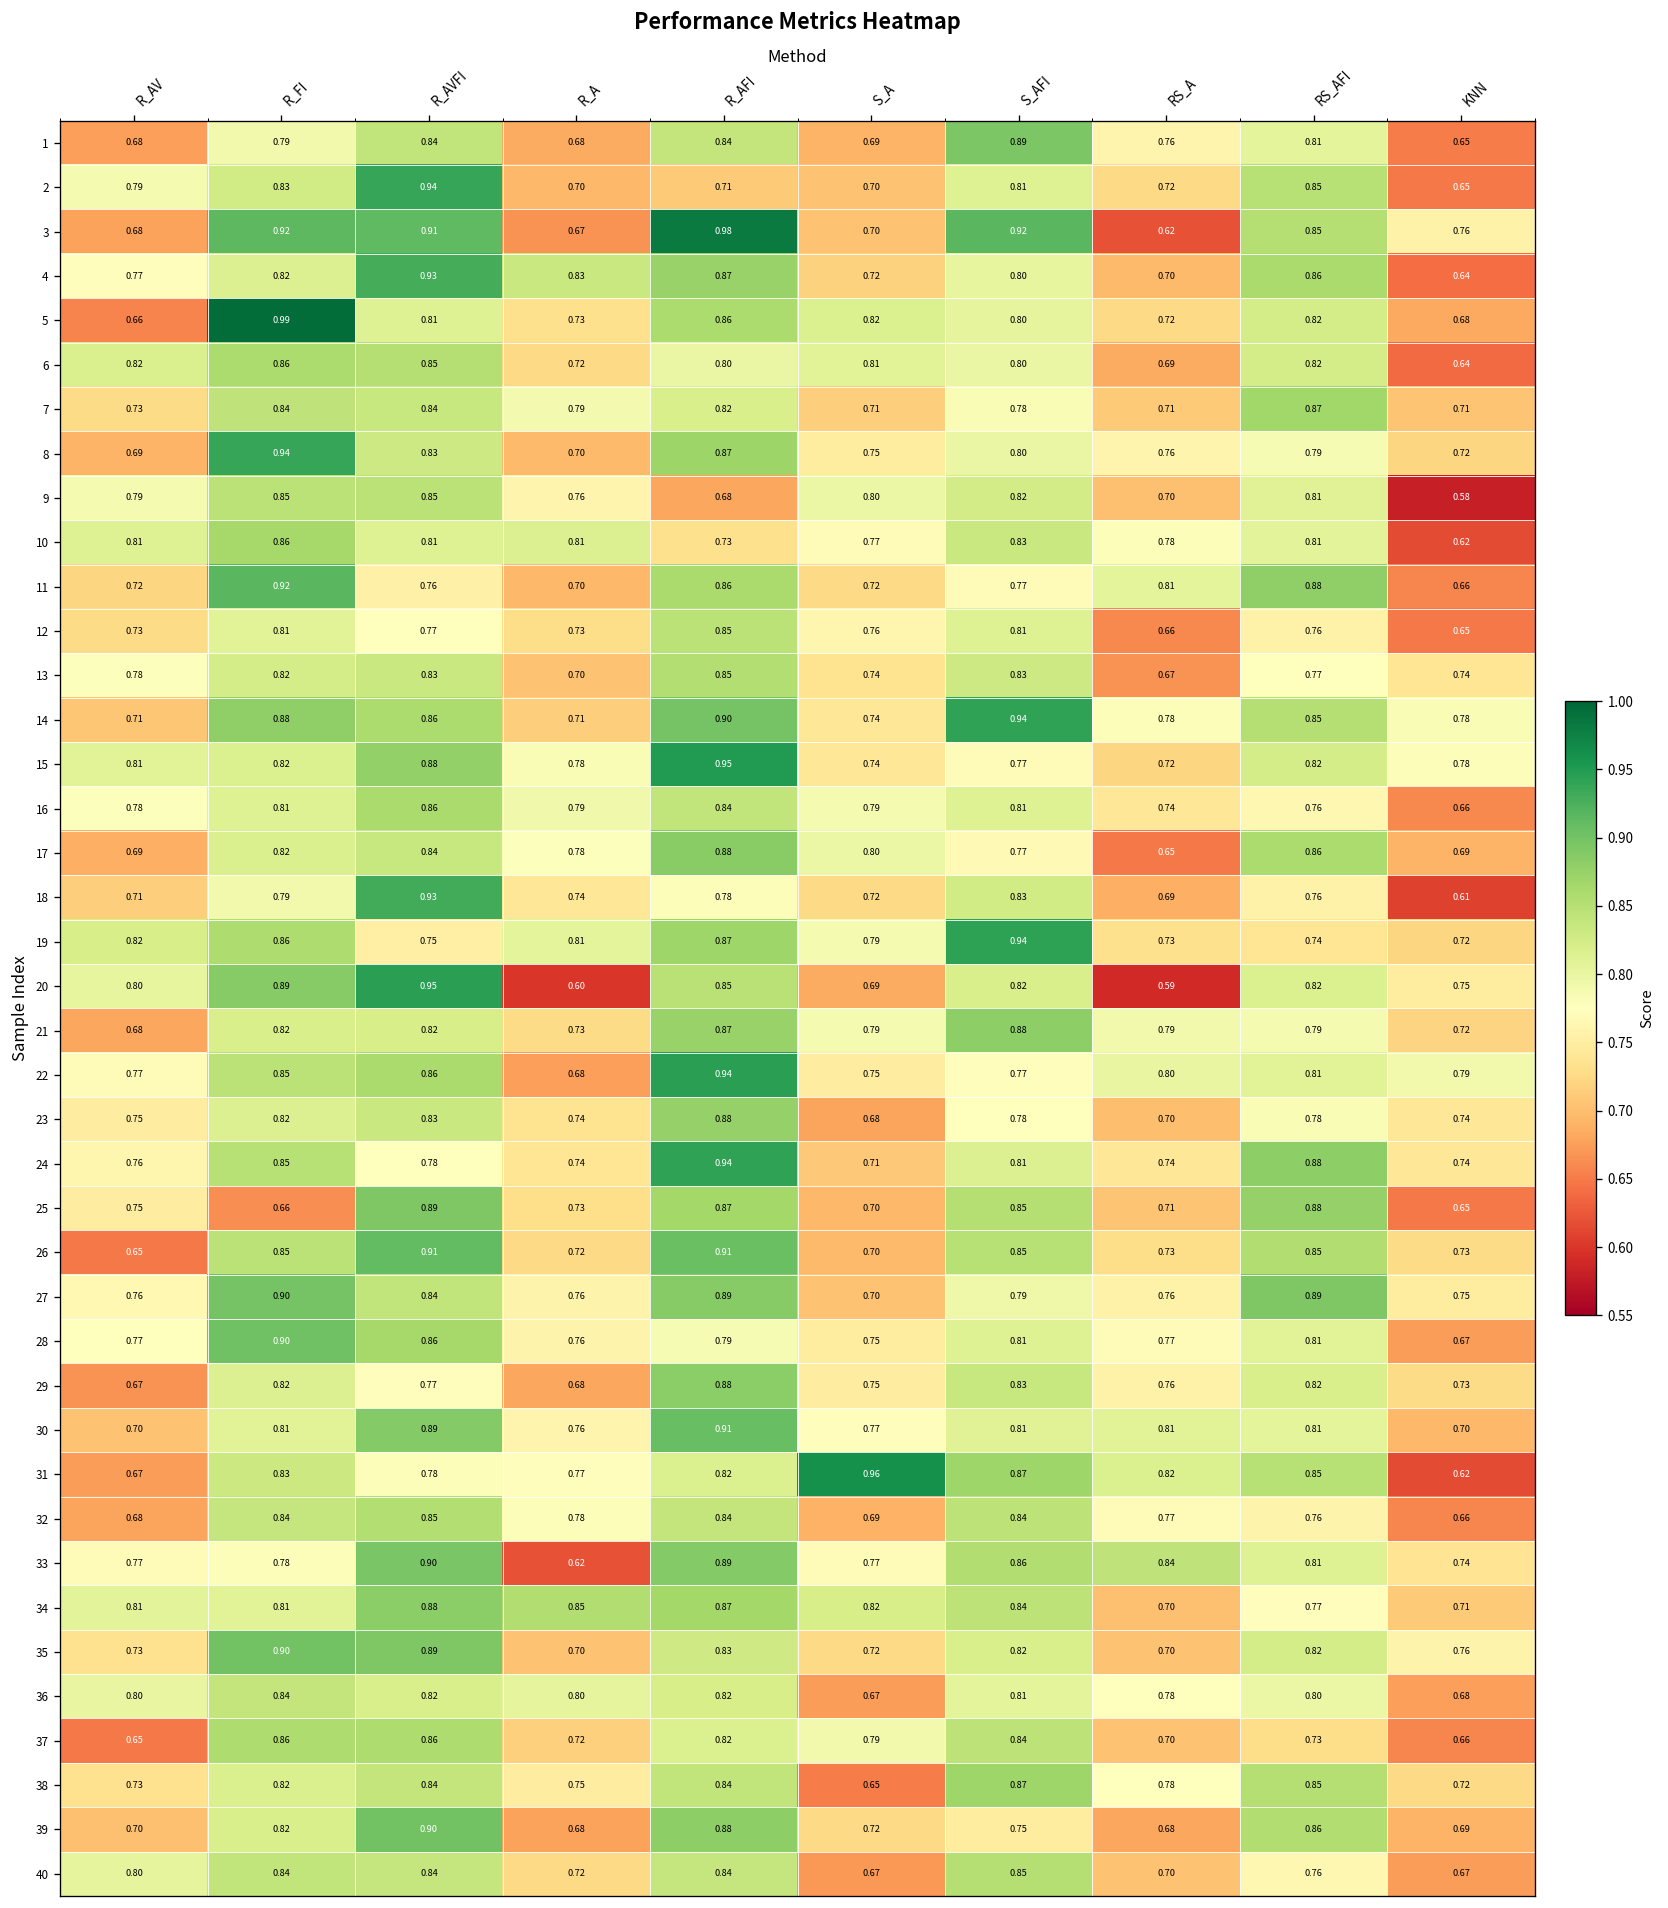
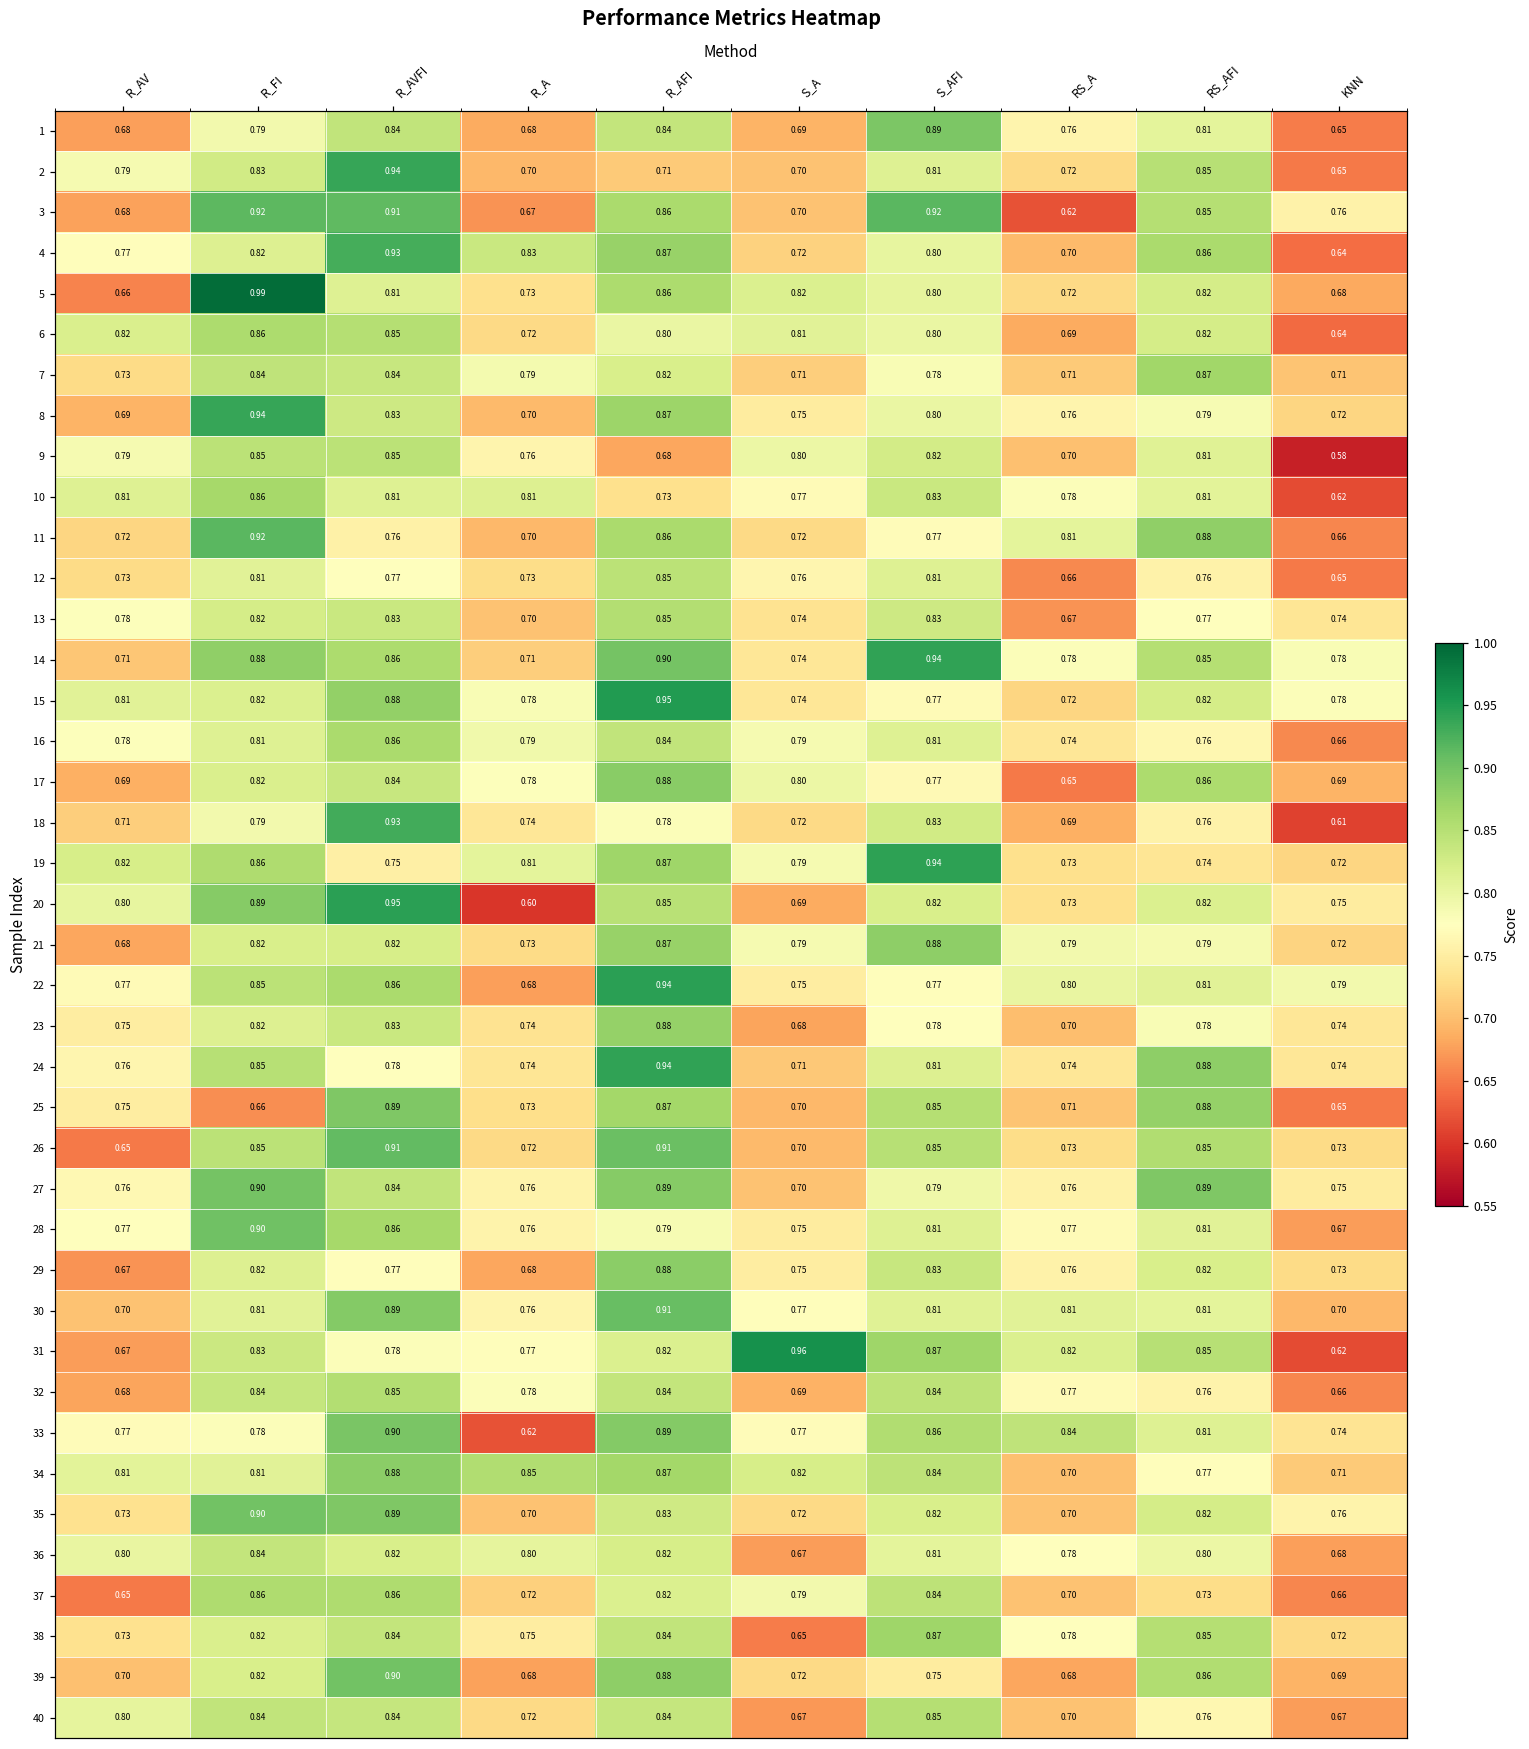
3, R_AFI: 0.98 -> 0.86
20, RS_A: 0.59 -> 0.73
